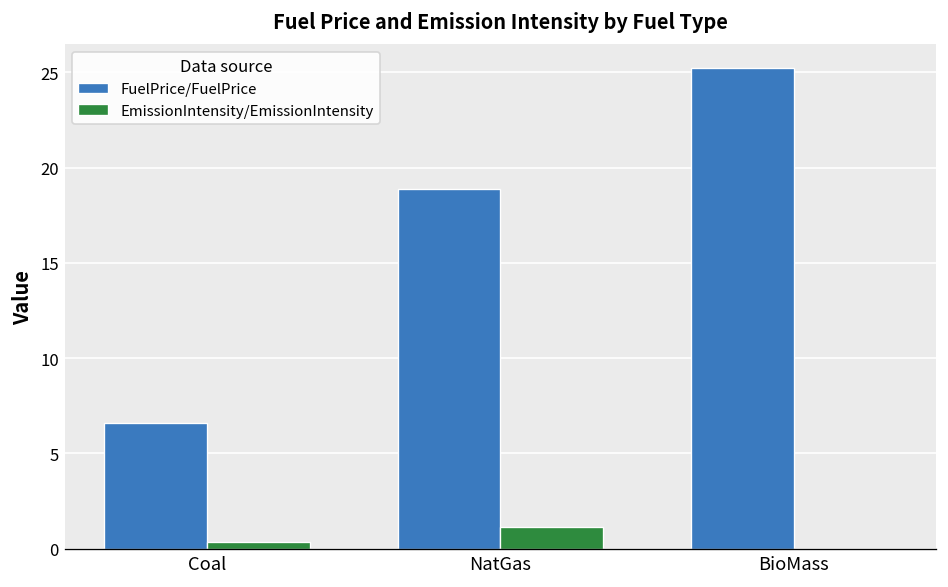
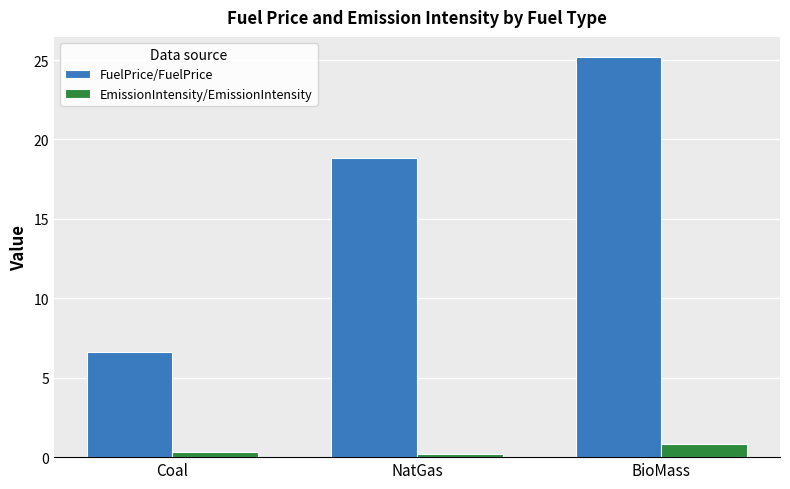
EmissionIntensity/EmissionIntensity, NatGas: 1.2 -> 0.2
EmissionIntensity/EmissionIntensity, BioMass: 0.0 -> 0.8
